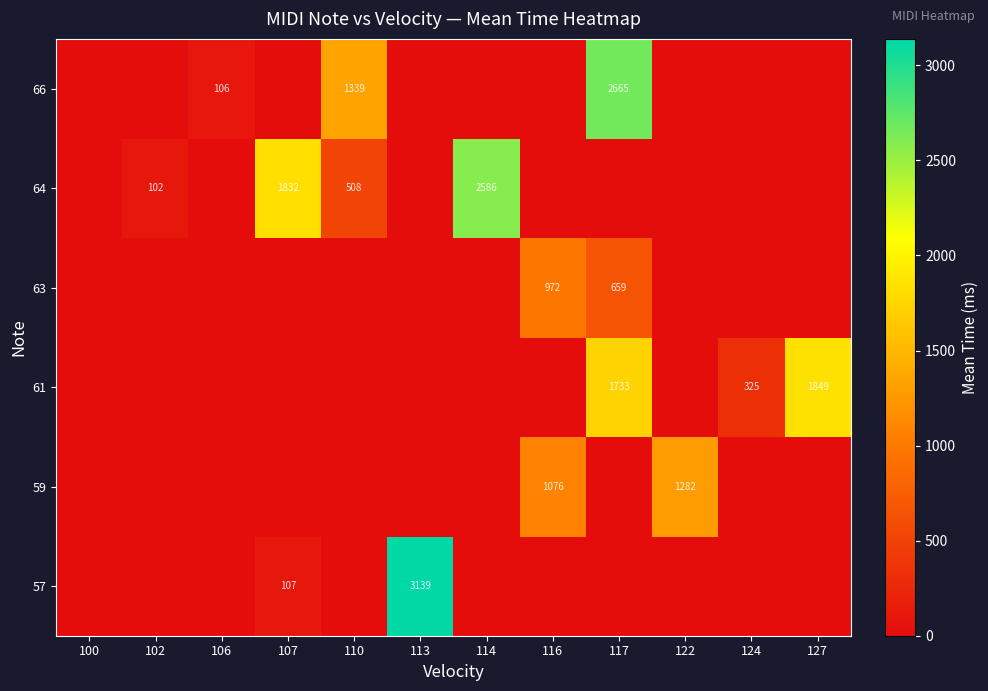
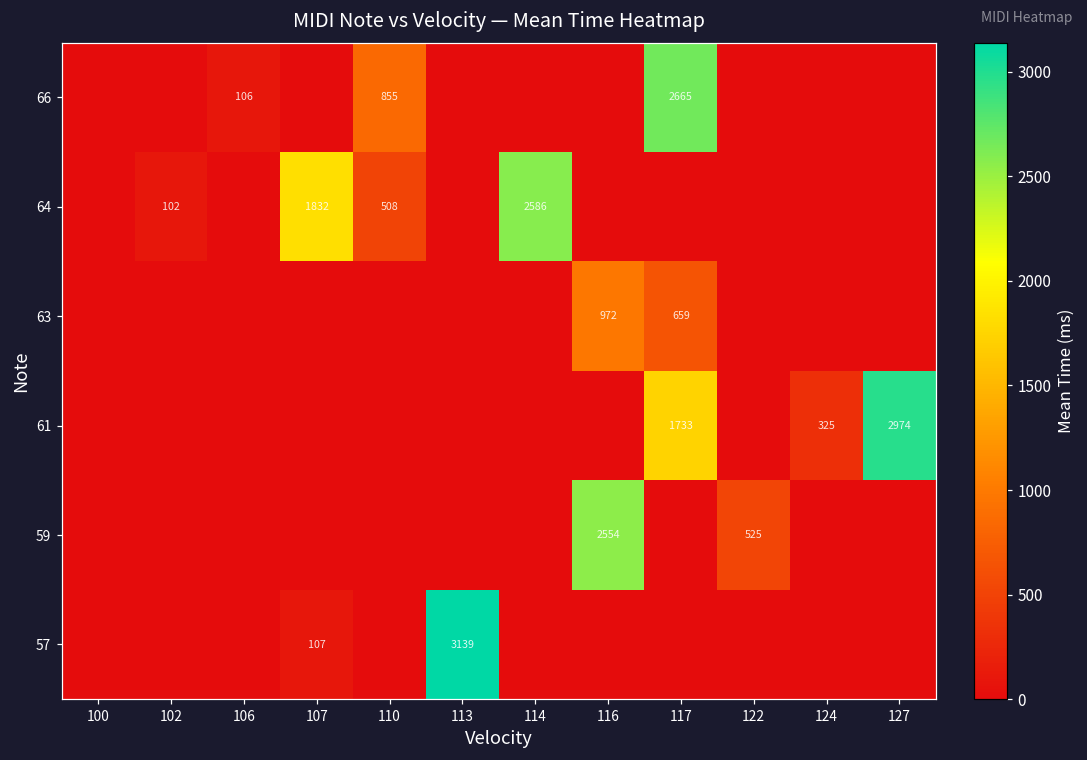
66, 110: 1339 -> 855
61, 127: 1849 -> 2974
59, 116: 1076 -> 2554
59, 122: 1282 -> 525
